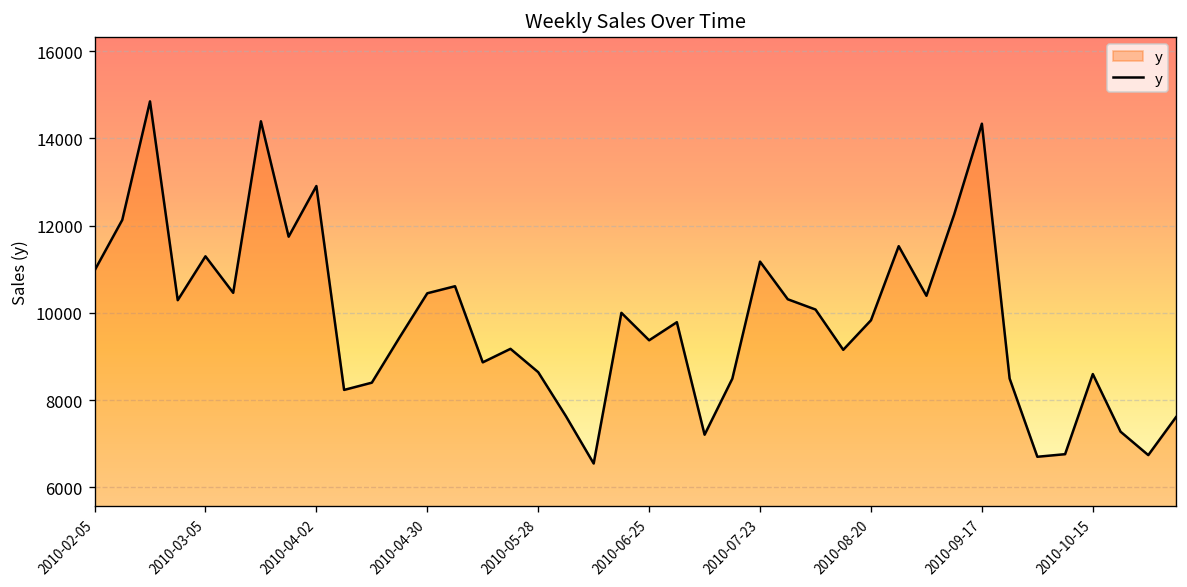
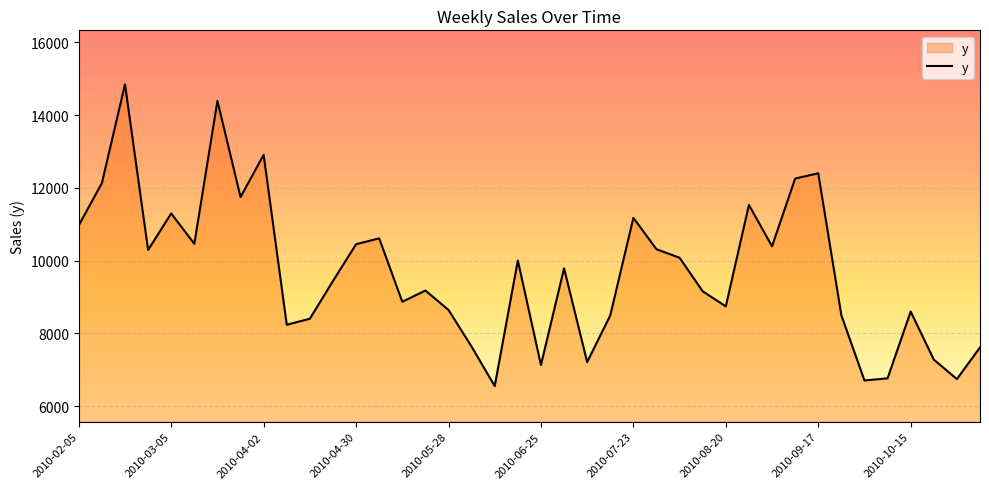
2010-06-25: 9400 -> 7100
2010-08-20: 9800 -> 8700
2010-09-17: 14300 -> 12400
